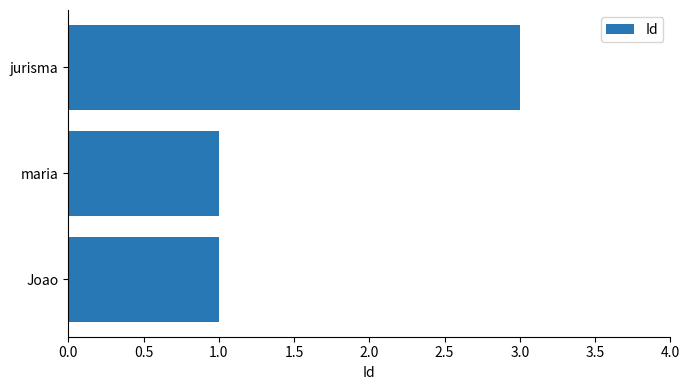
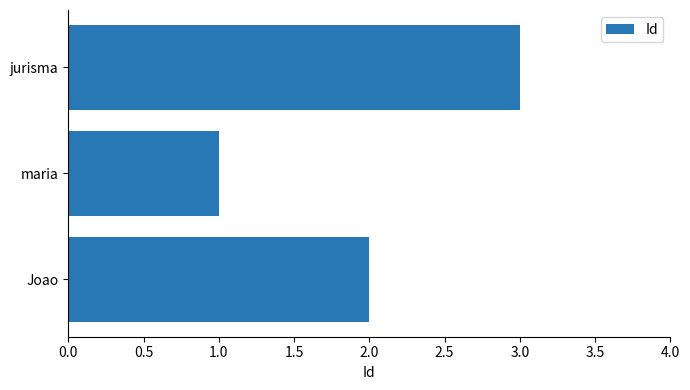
Joao: 1 -> 2
